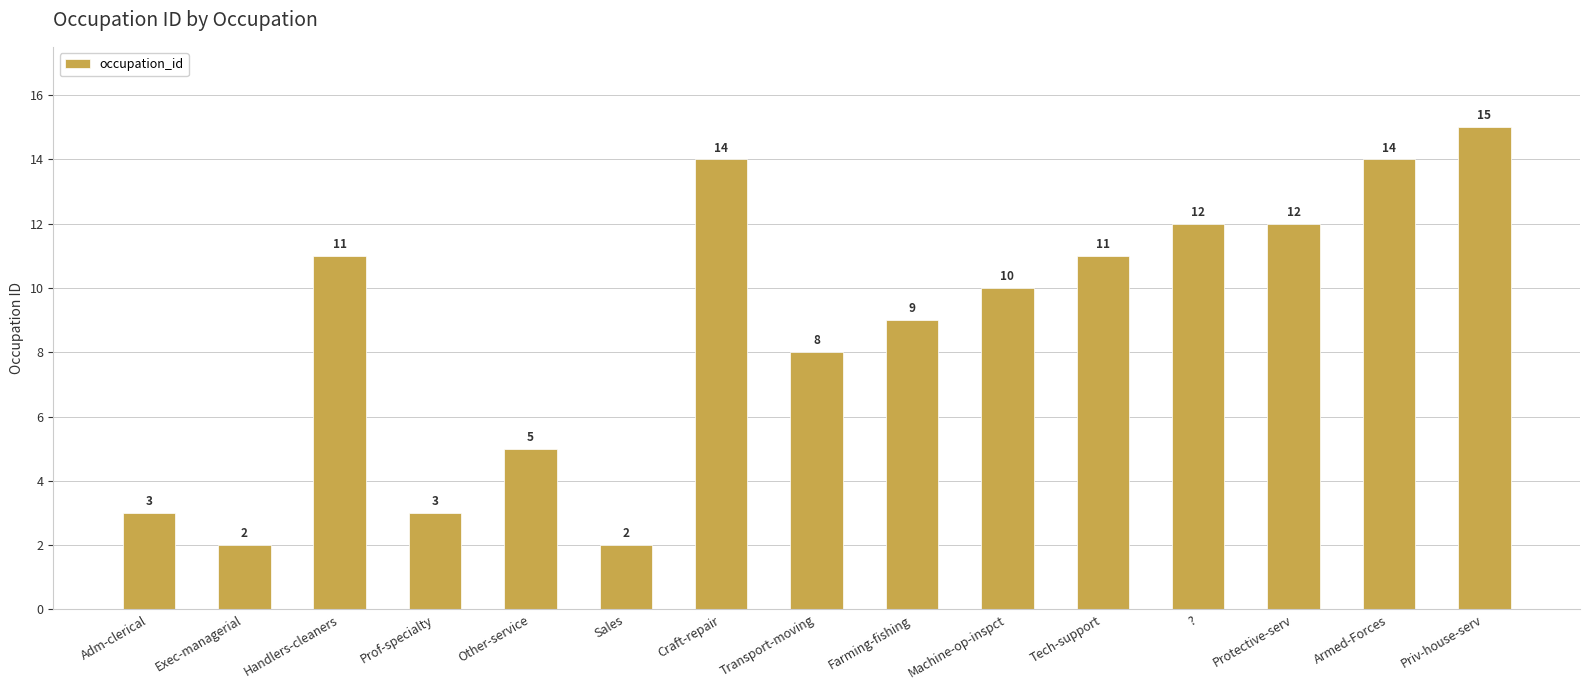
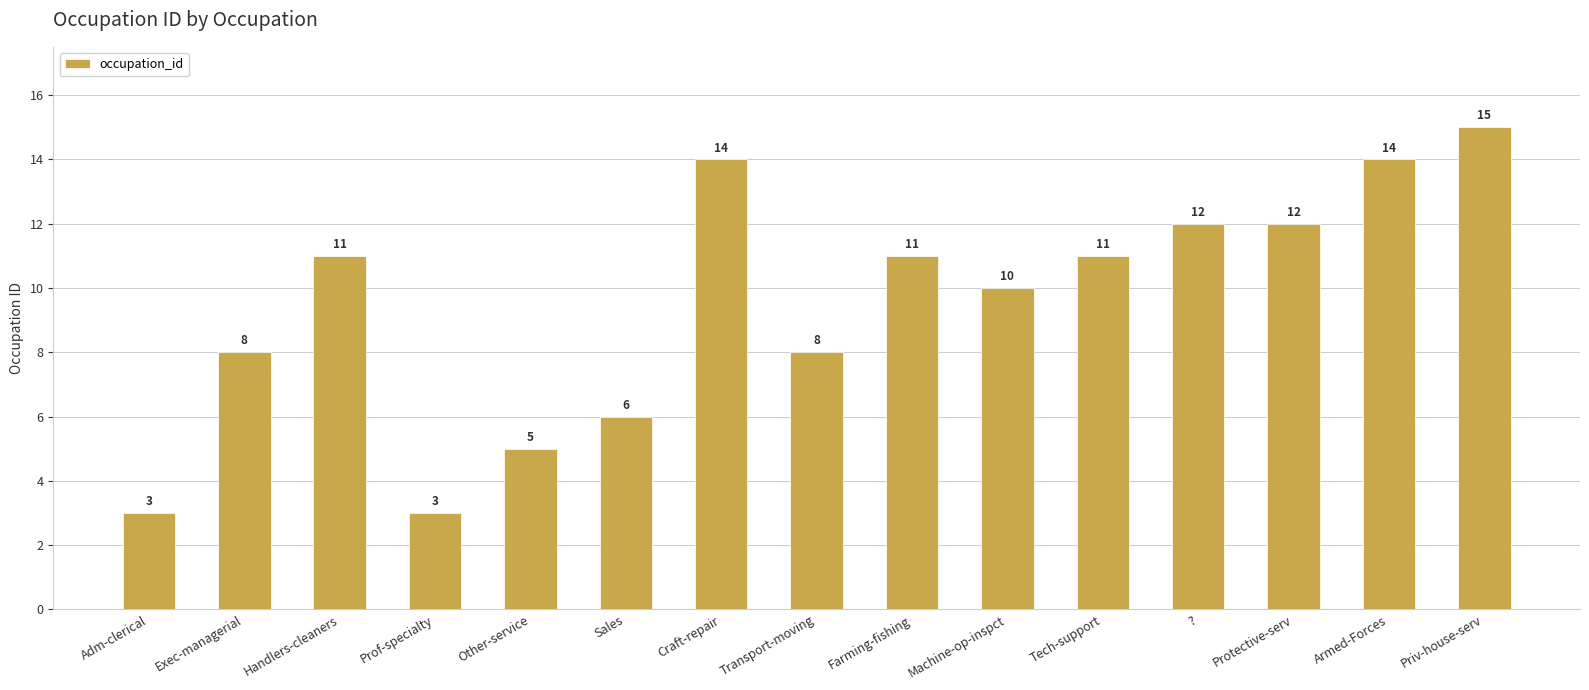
Exec-managerial: 2 -> 8
Sales: 2 -> 6
Farming-fishing: 9 -> 11
